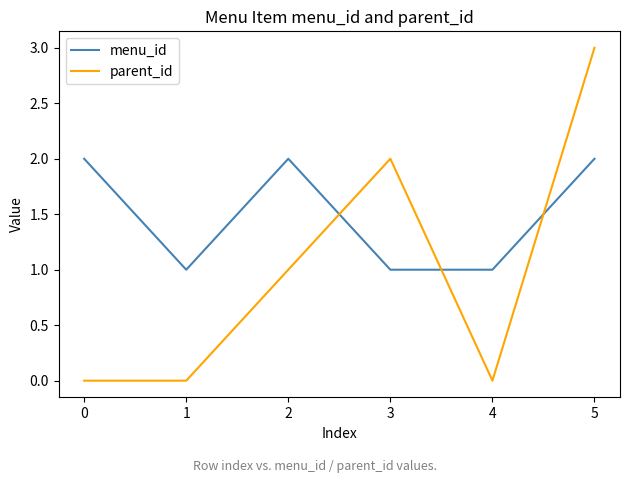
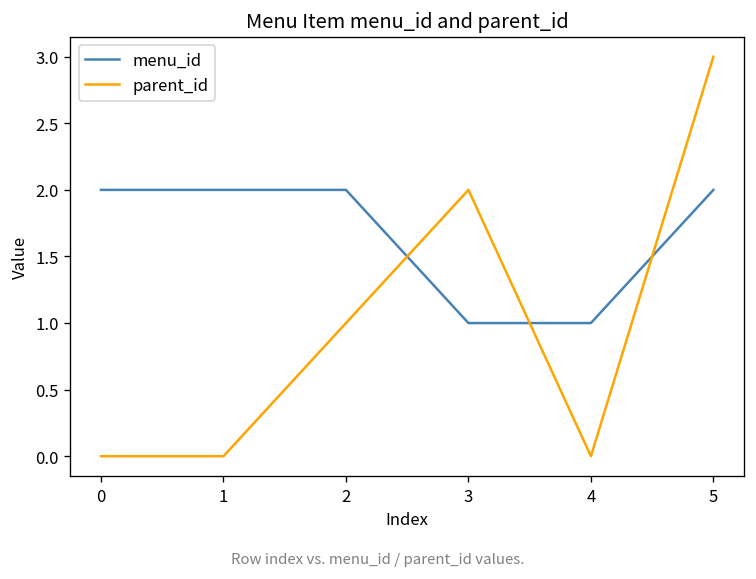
menu_id, 1: 1 -> 2
